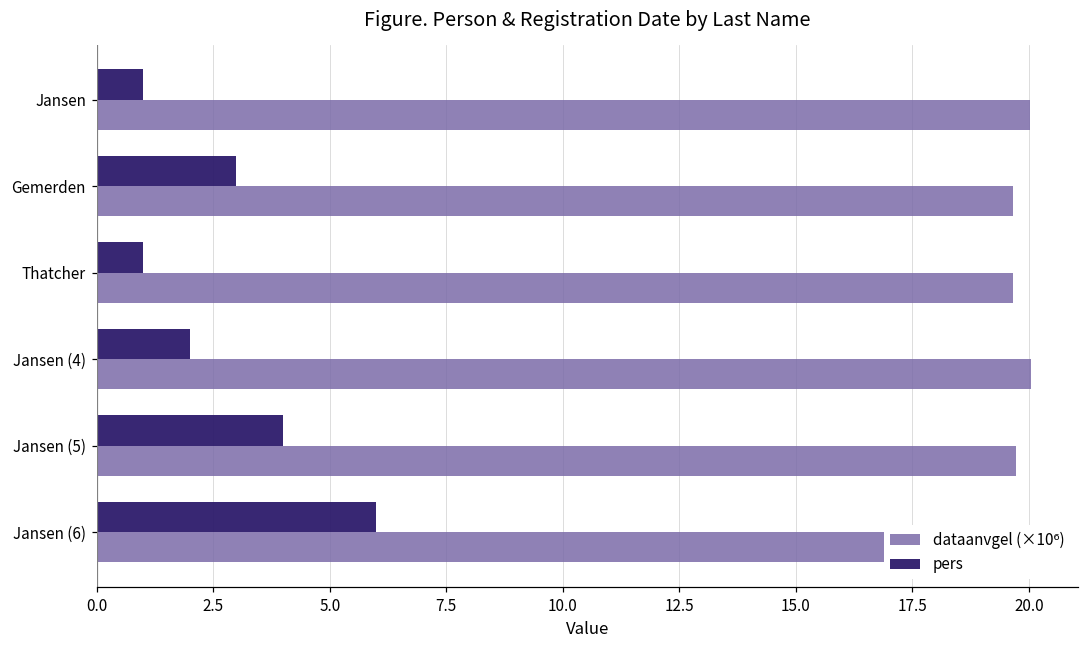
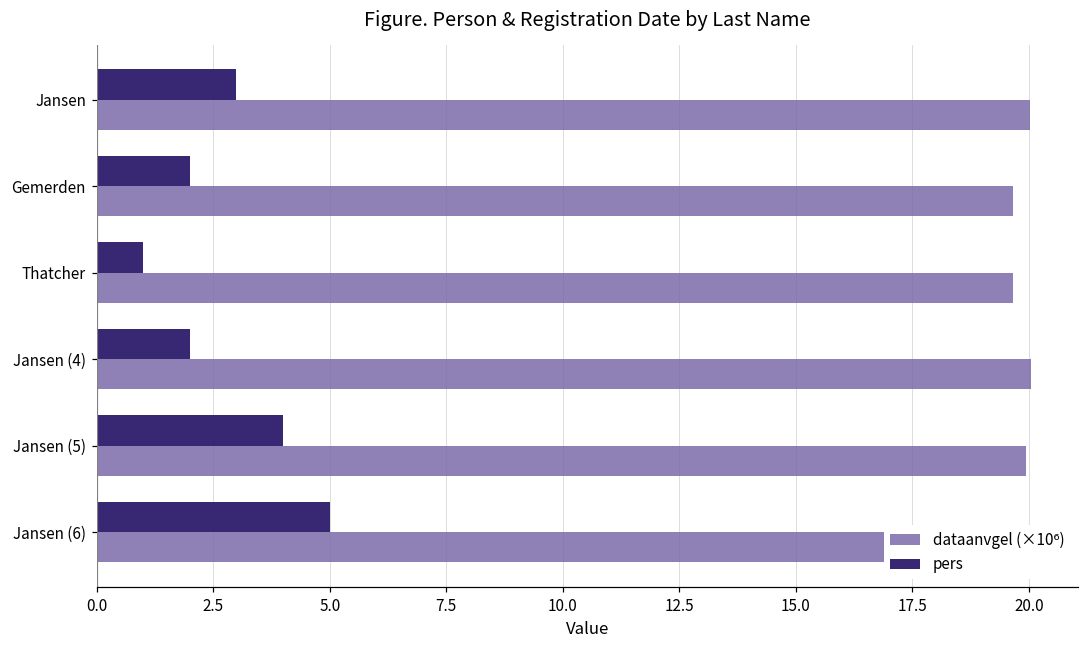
pers, Jansen: 1 -> 3
pers, Gemerden: 3 -> 2
dataanvgel (×10⁶), Jansen (5): 19.7 -> 19.9
pers, Jansen (6): 6 -> 5
